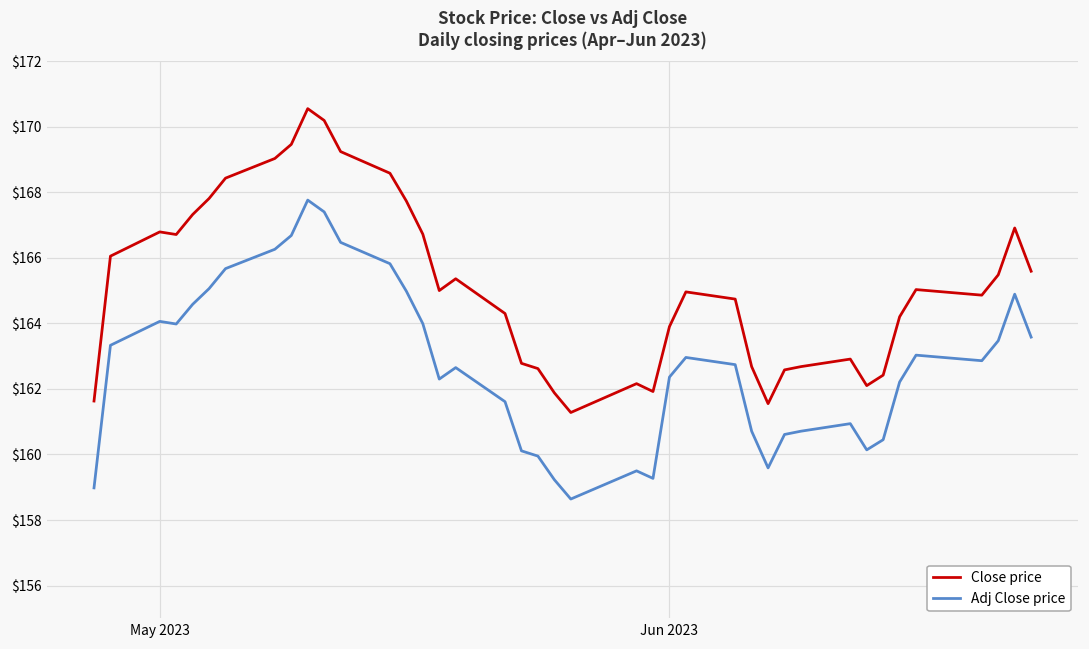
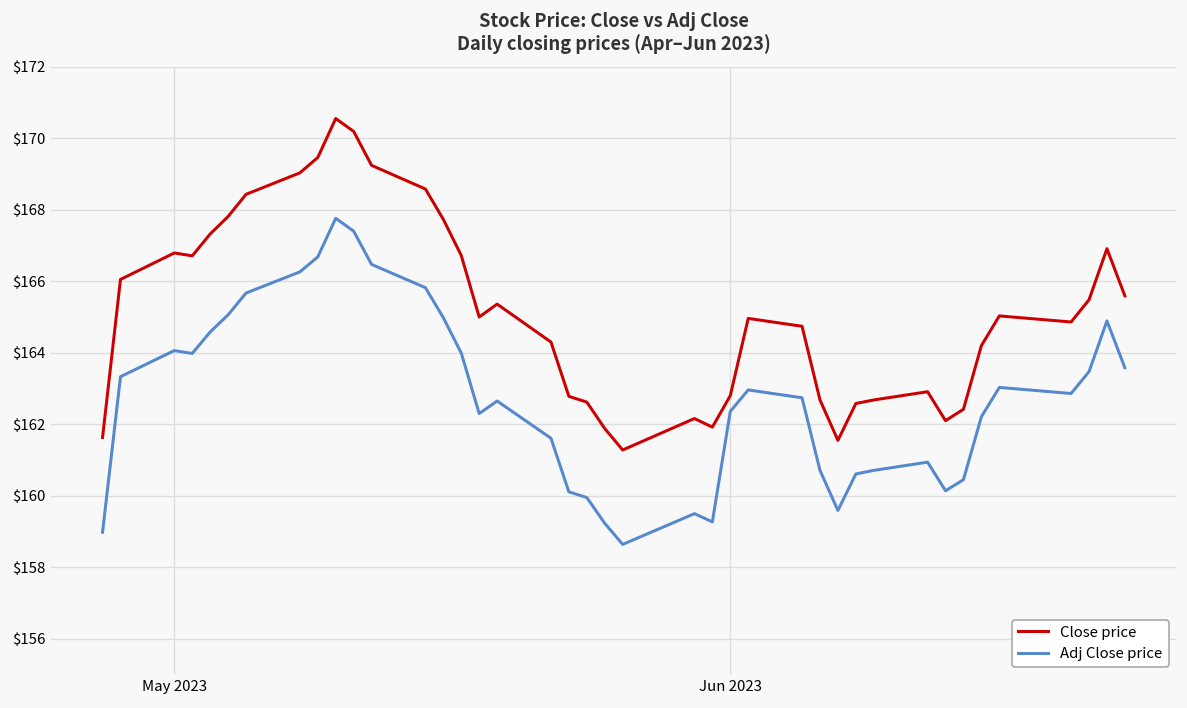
Close price, Jun 2023: $163.9 -> $162.8
